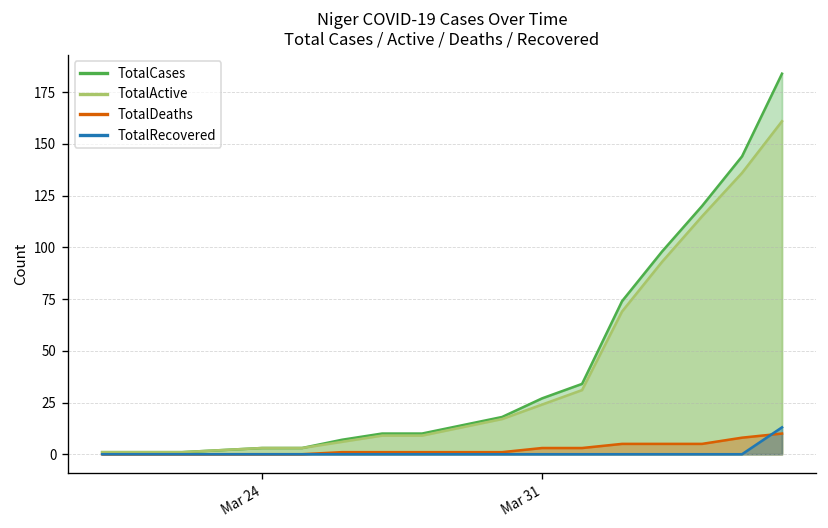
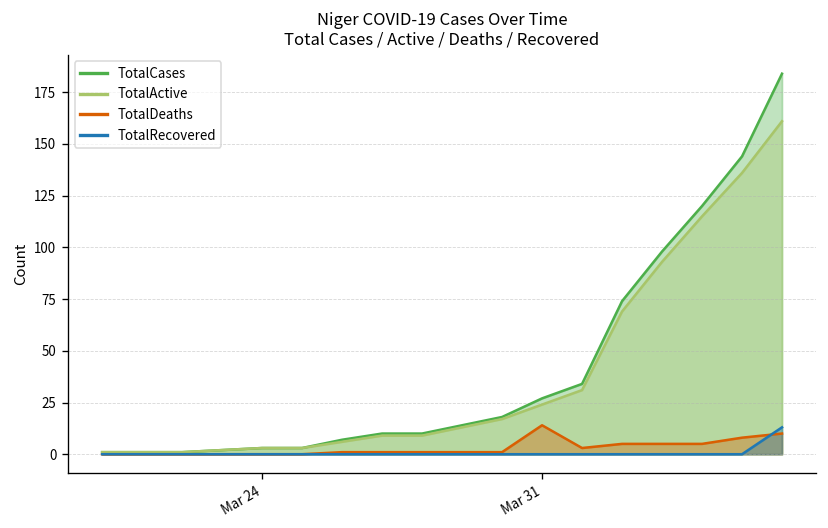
TotalDeaths, Mar 31: 3 -> 14
